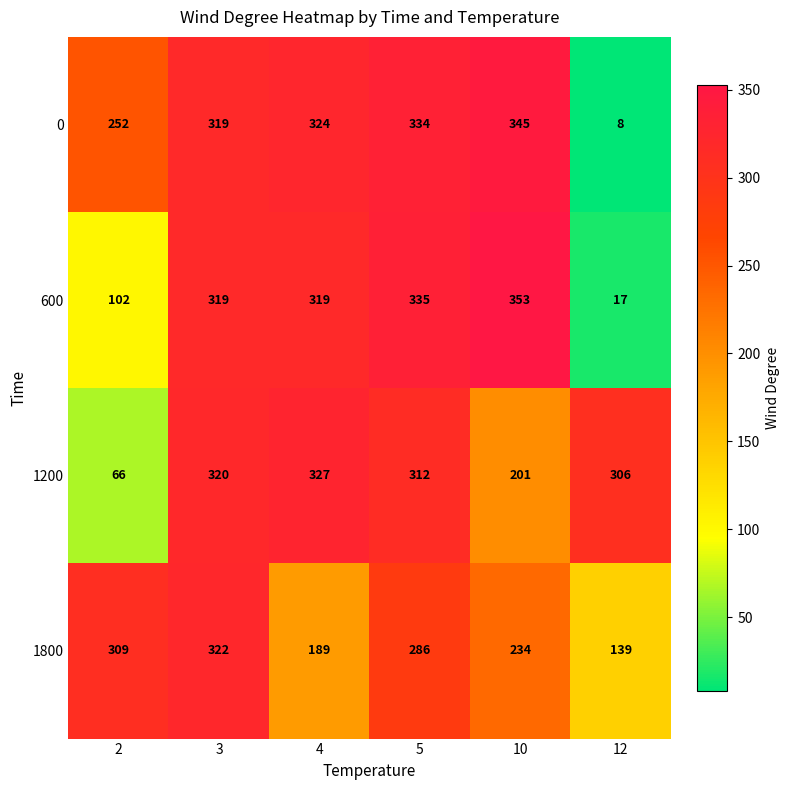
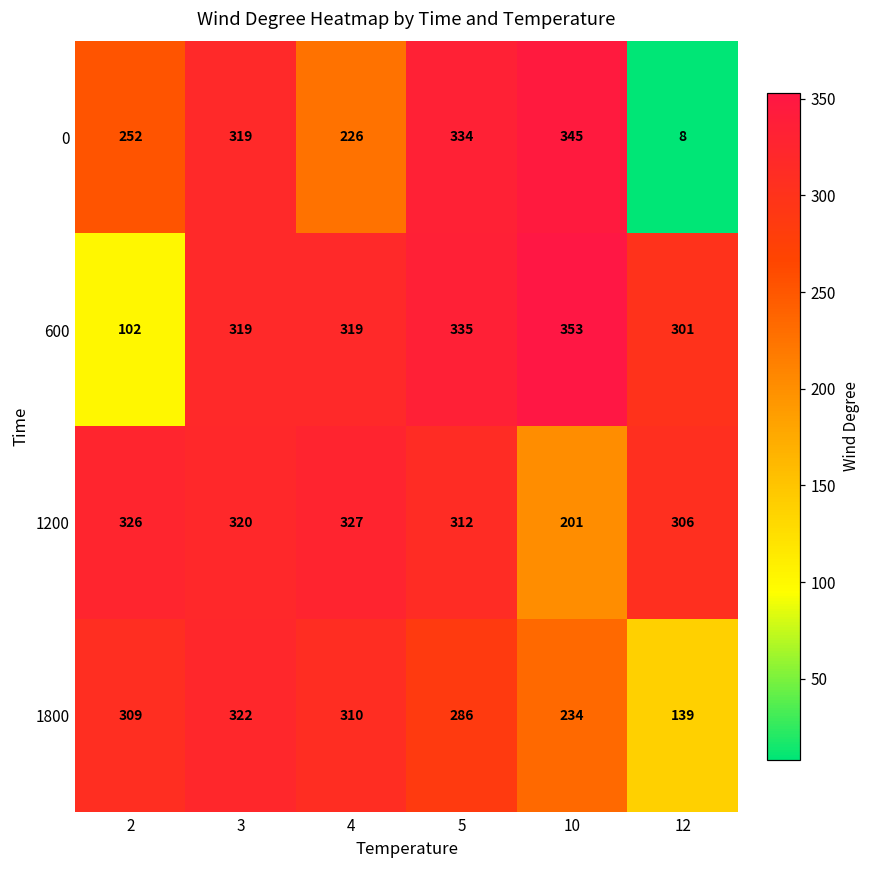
0, 4: 324 -> 226
600, 12: 17 -> 301
1200, 2: 66 -> 326
1800, 4: 189 -> 310
